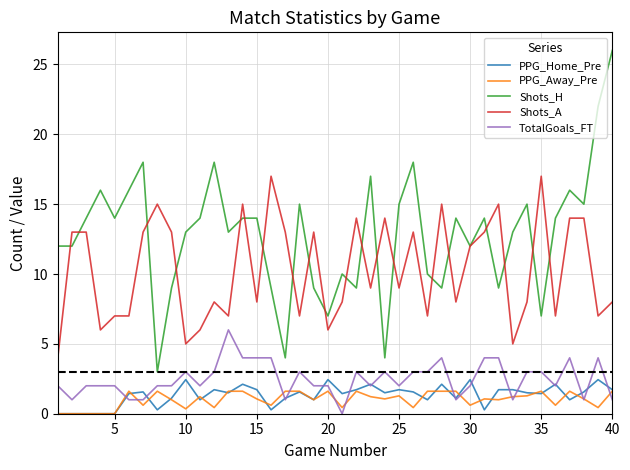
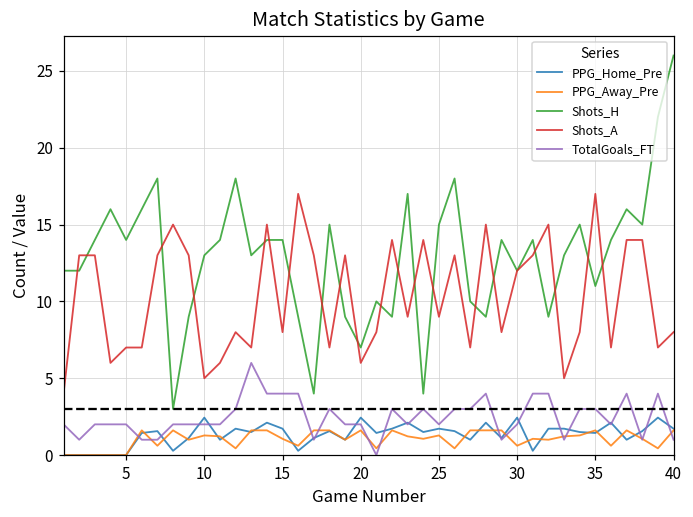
PPG_Away_Pre, 10: 0.4 -> 1.3
TotalGoals_FT, 10: 3 -> 2
Shots_H, 35: 7 -> 11
